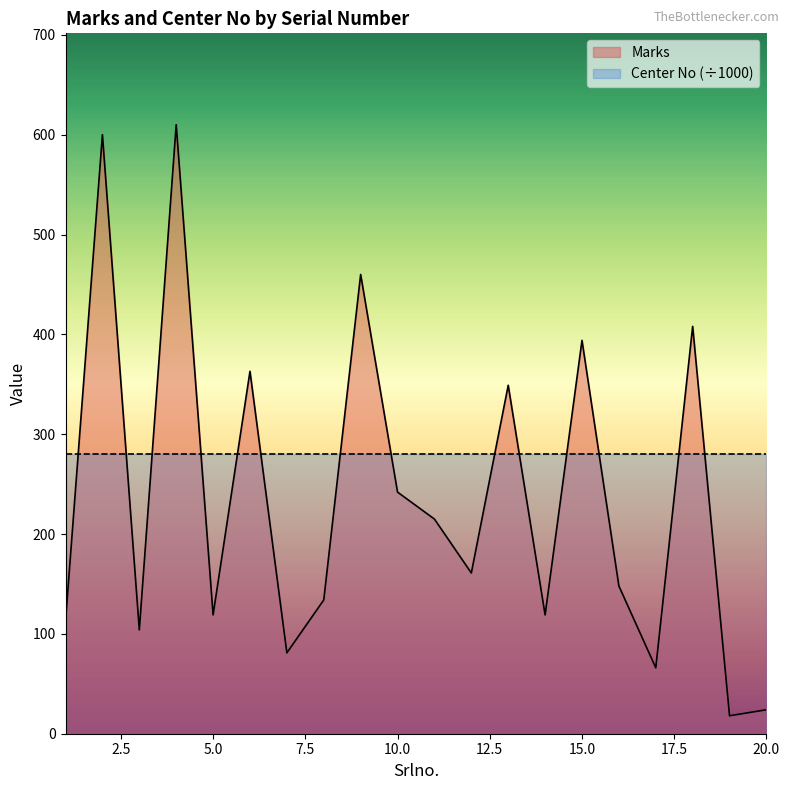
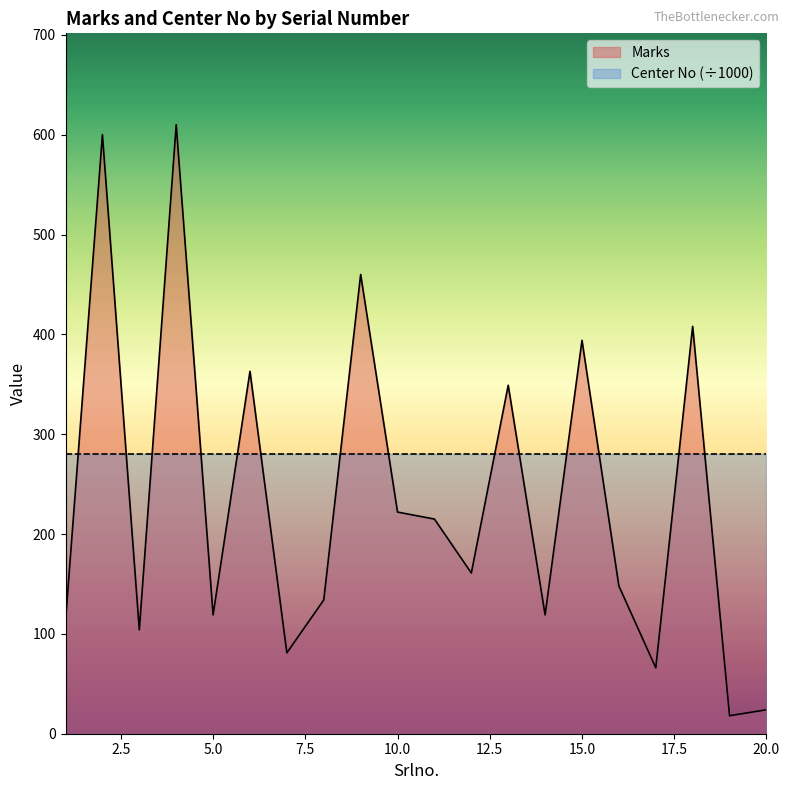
Marks, 10.0: 240 -> 220
